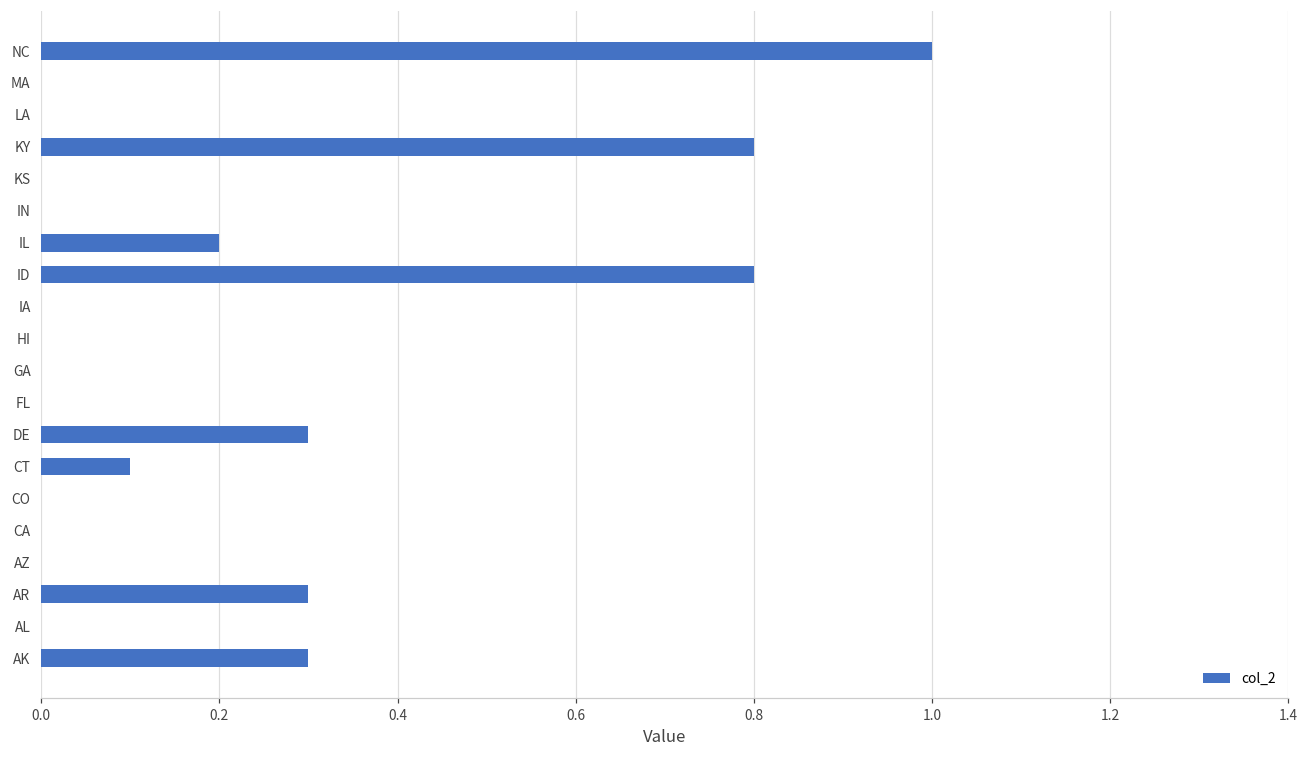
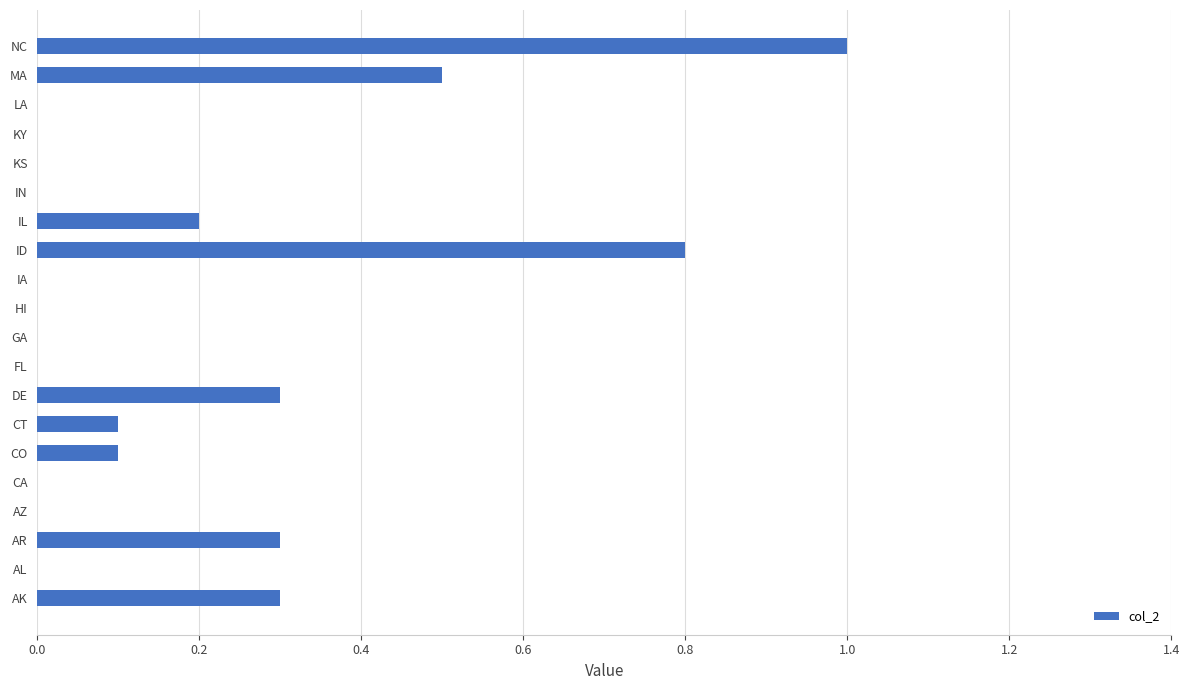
MA: 0.0 -> 0.5
KY: 0.8 -> 0.0
CO: 0.0 -> 0.1
